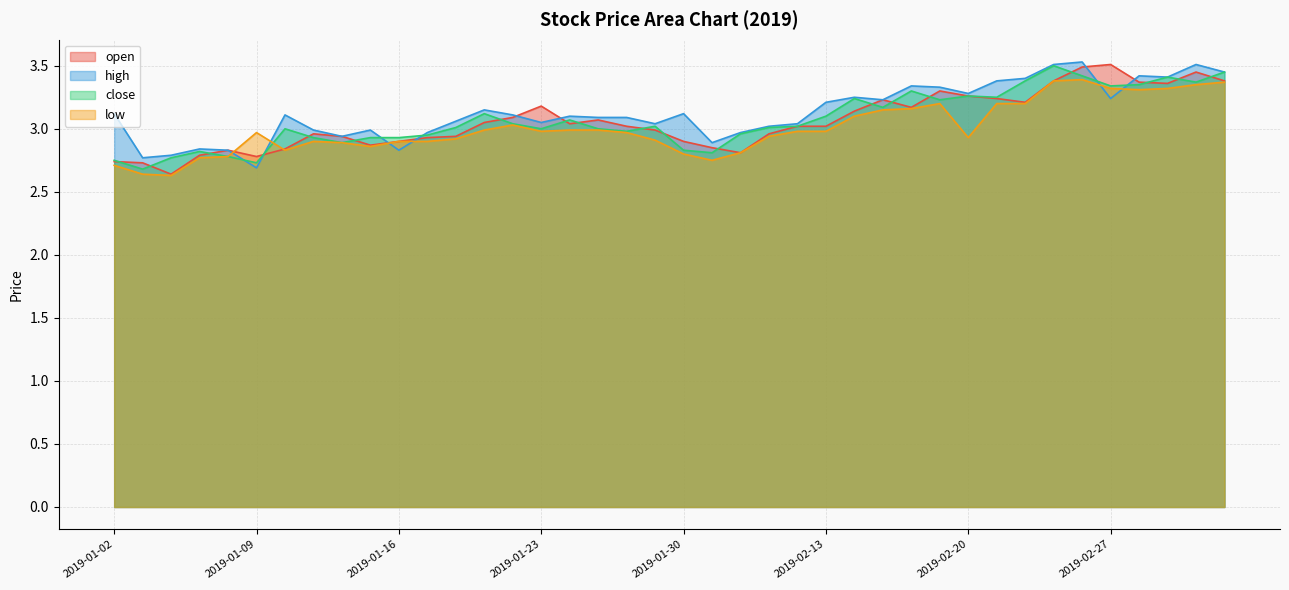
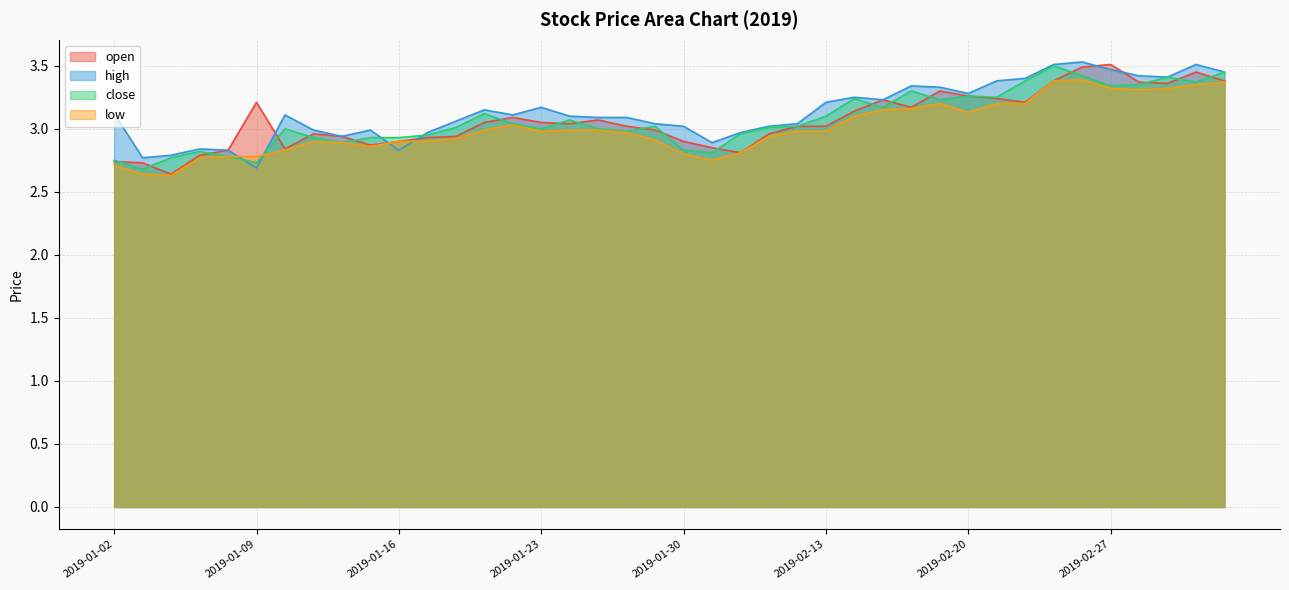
open, 2019-01-09: 2.78 -> 3.21
low, 2019-01-09: 2.97 -> 2.78
open, 2019-01-23: 3.18 -> 3.05
high, 2019-01-23: 3.05 -> 3.17
high, 2019-01-30: 3.12 -> 3.02
low, 2019-02-20: 2.93 -> 3.13
high, 2019-02-27: 3.24 -> 3.47
